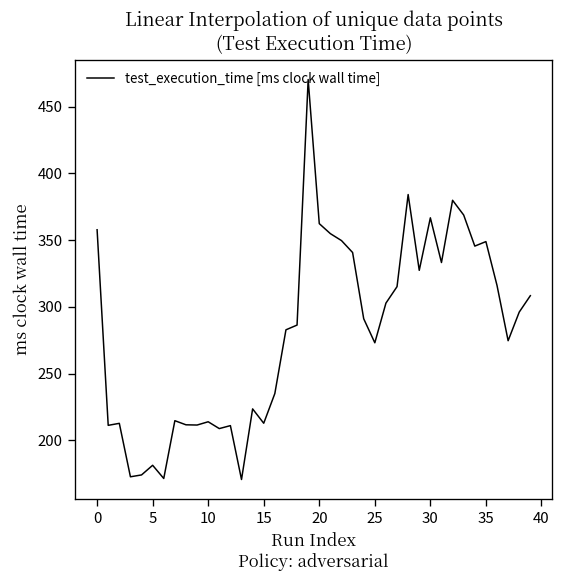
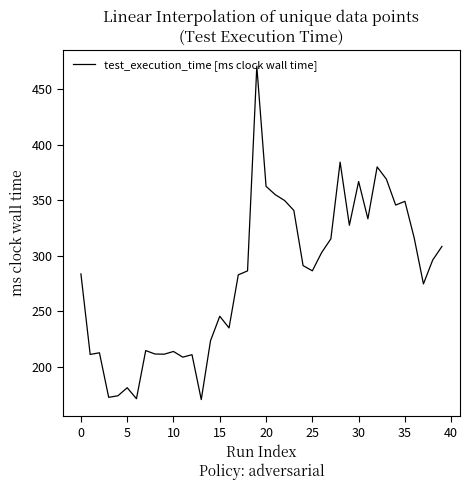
0: 358 -> 284
15: 213 -> 246
25: 273 -> 286
